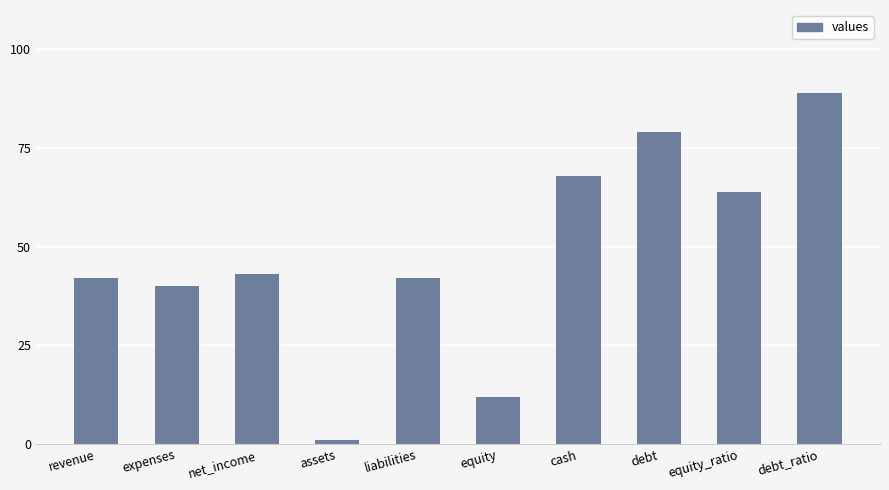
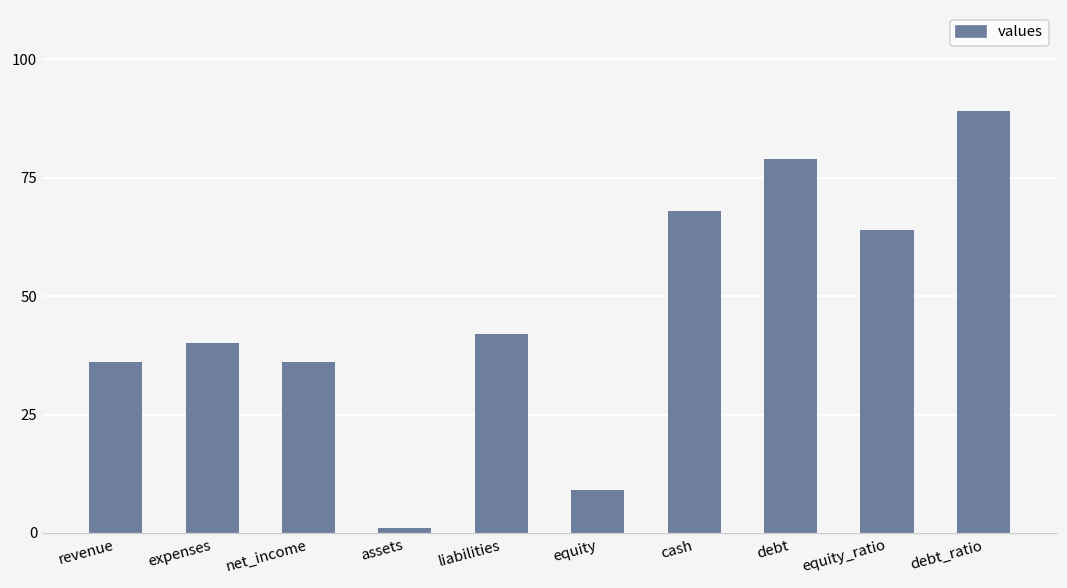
revenue: 42 -> 36
net_income: 43 -> 36
equity: 12 -> 9
